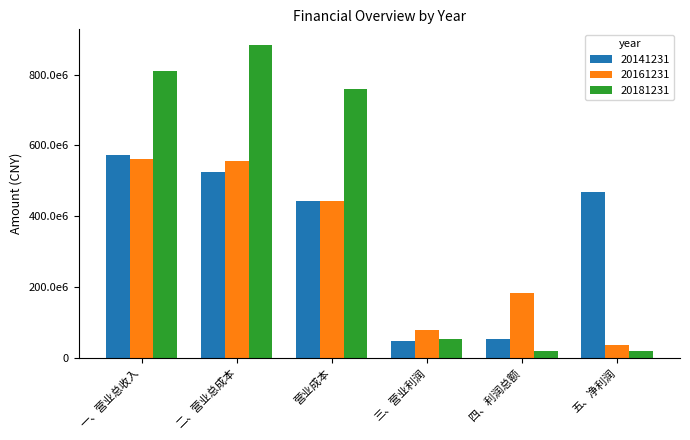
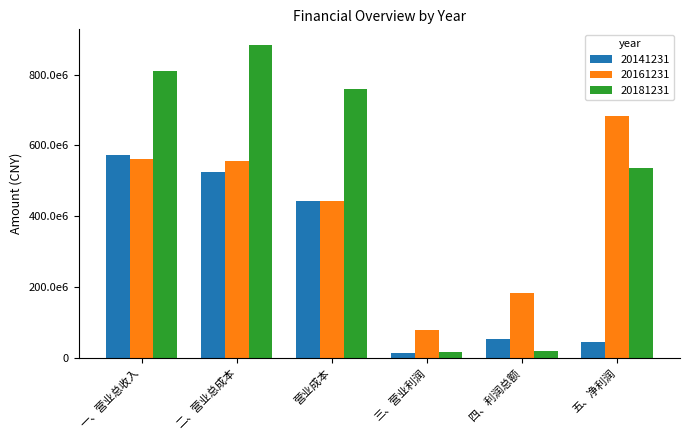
20141231, 三、营业利润: 50000000 -> 10000000
20181231, 三、营业利润: 50000000 -> 20000000
20141231, 五、净利润: 470000000 -> 50000000
20161231, 五、净利润: 40000000 -> 680000000
20181231, 五、净利润: 20000000 -> 540000000
